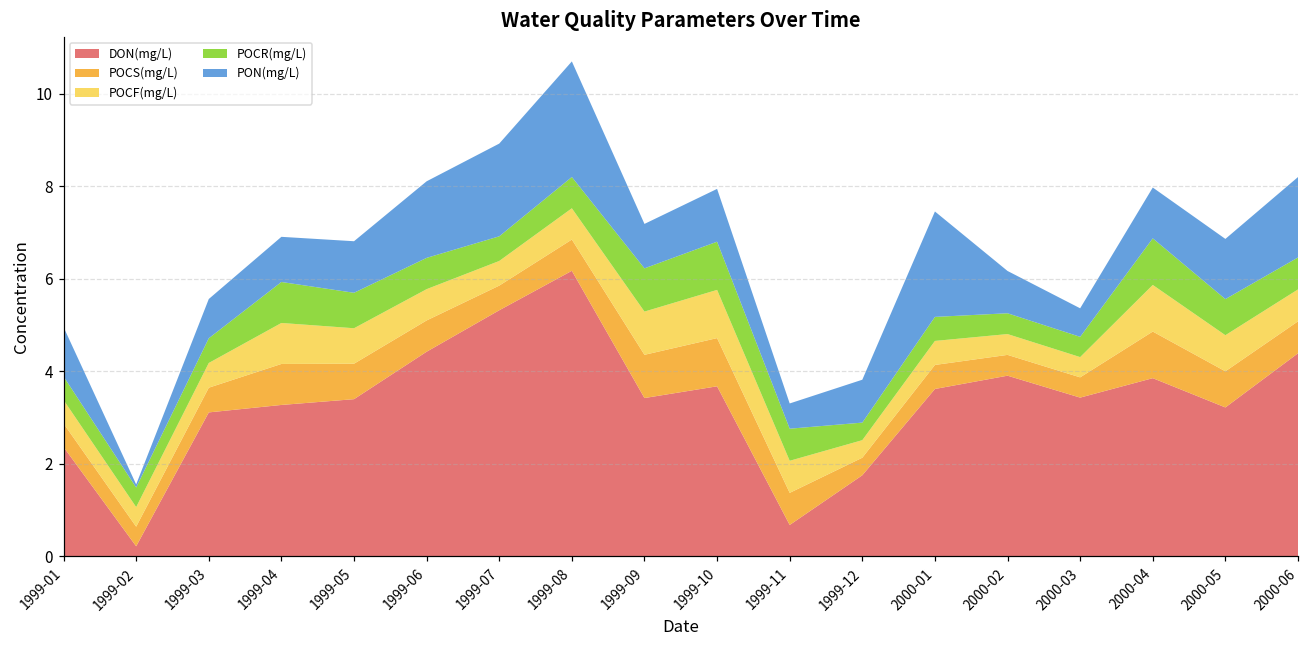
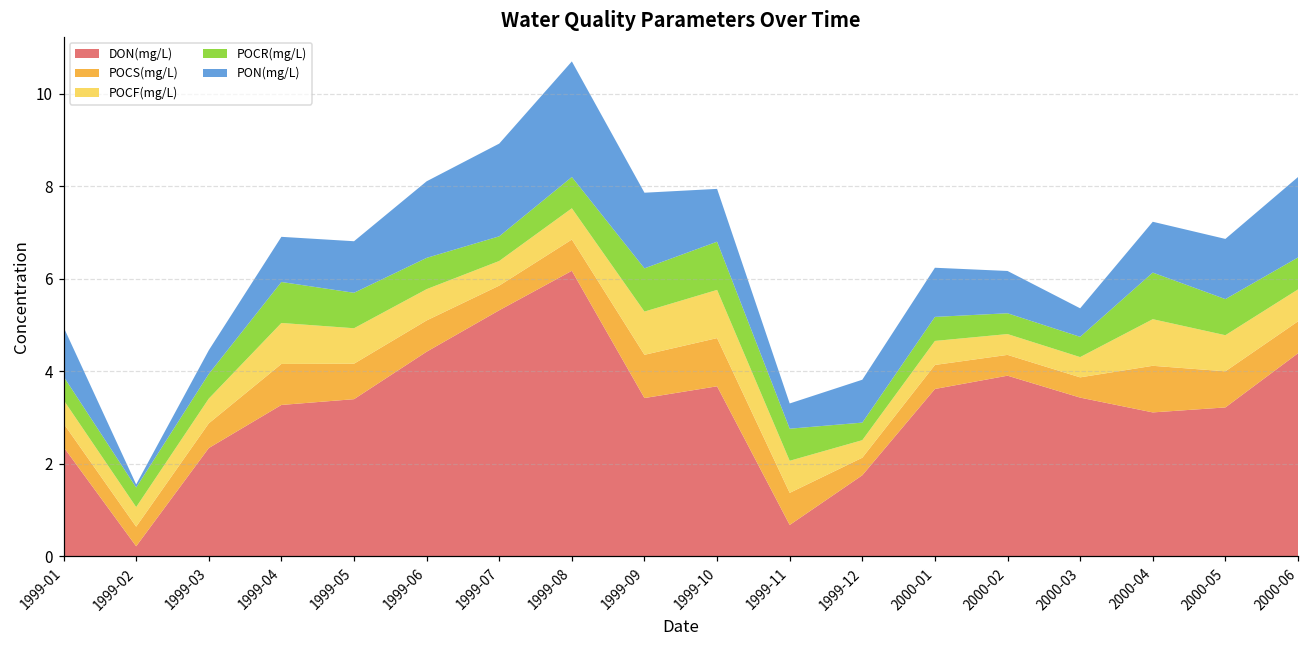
DON(mg/L), 1999-03: 3.1 -> 2.3
PON(mg/L), 1999-03: 0.8 -> 0.5
PON(mg/L), 1999-09: 1.0 -> 1.6
PON(mg/L), 2000-01: 2.3 -> 1.1
DON(mg/L), 2000-04: 3.9 -> 3.1
